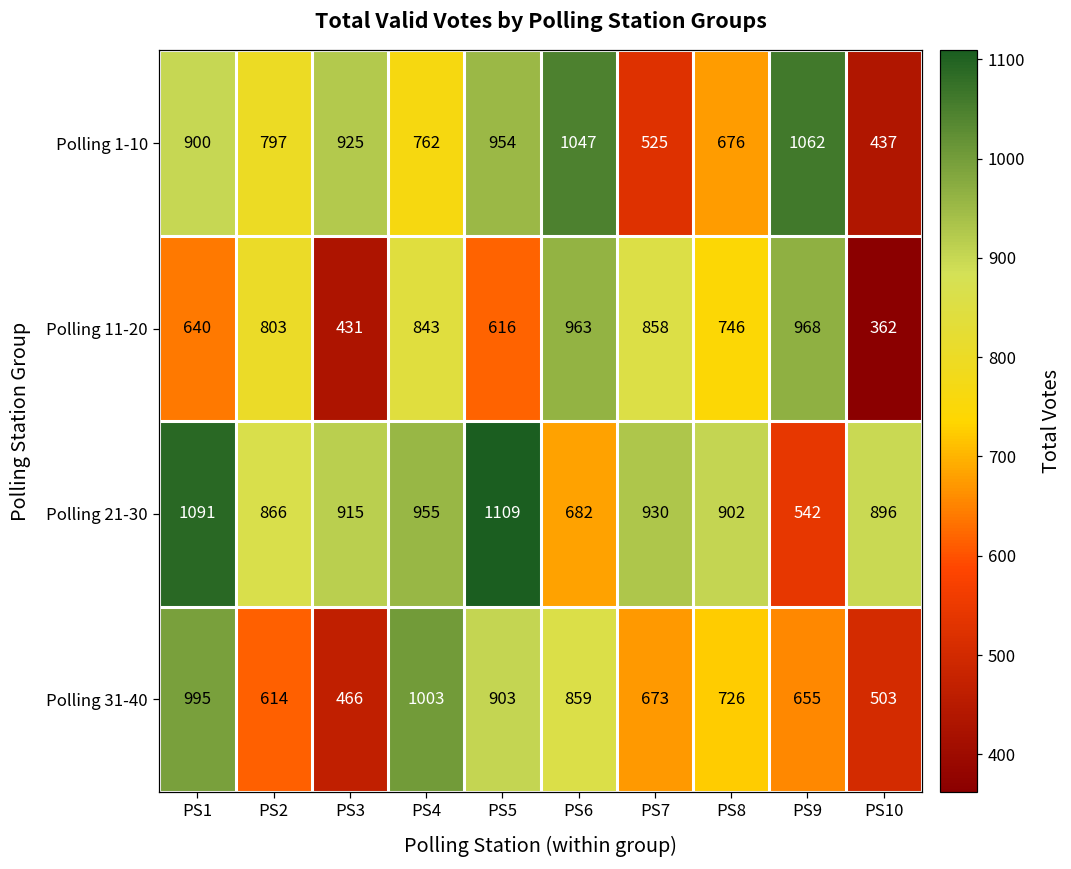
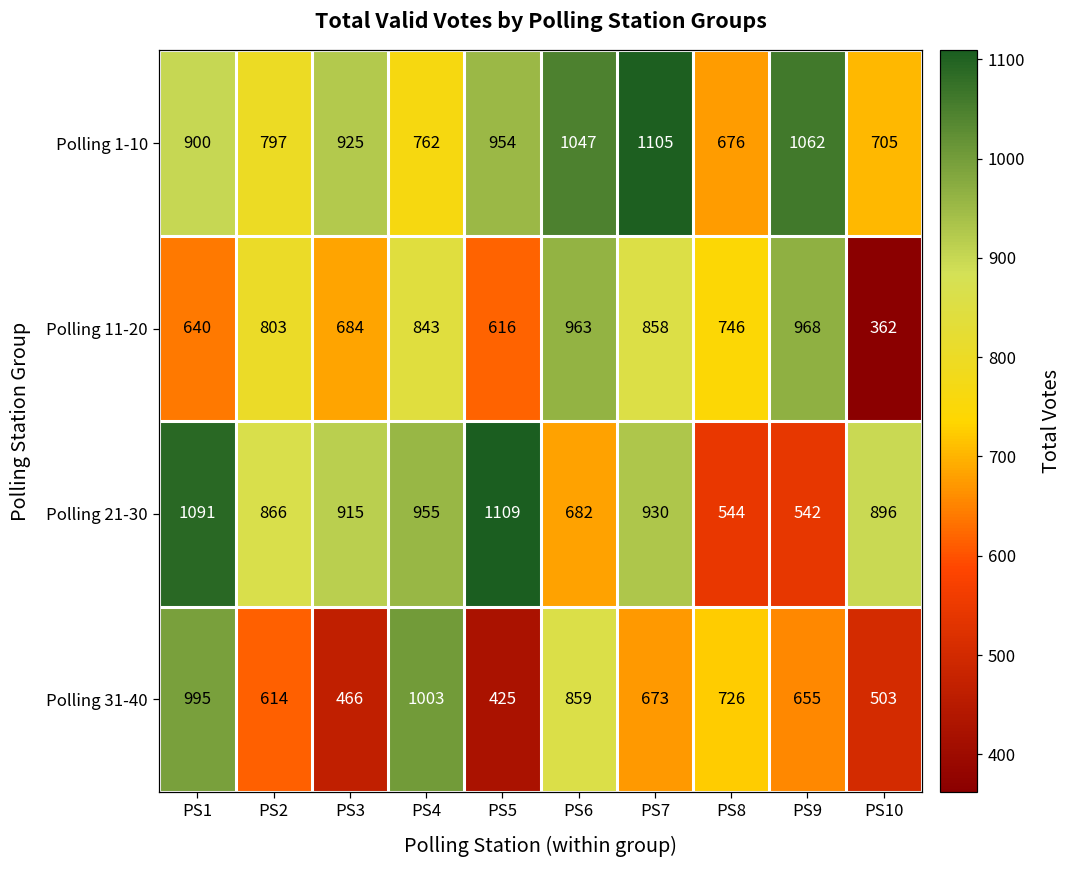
Polling 1-10, PS7: 525 -> 1105
Polling 1-10, PS10: 437 -> 705
Polling 11-20, PS3: 431 -> 684
Polling 21-30, PS8: 902 -> 544
Polling 31-40, PS5: 903 -> 425
